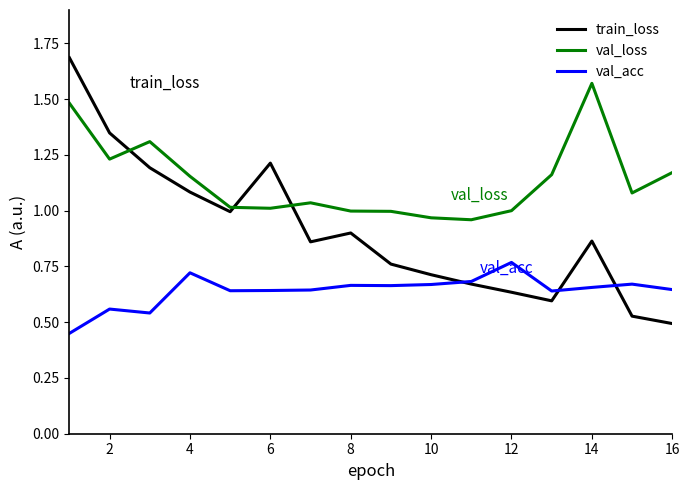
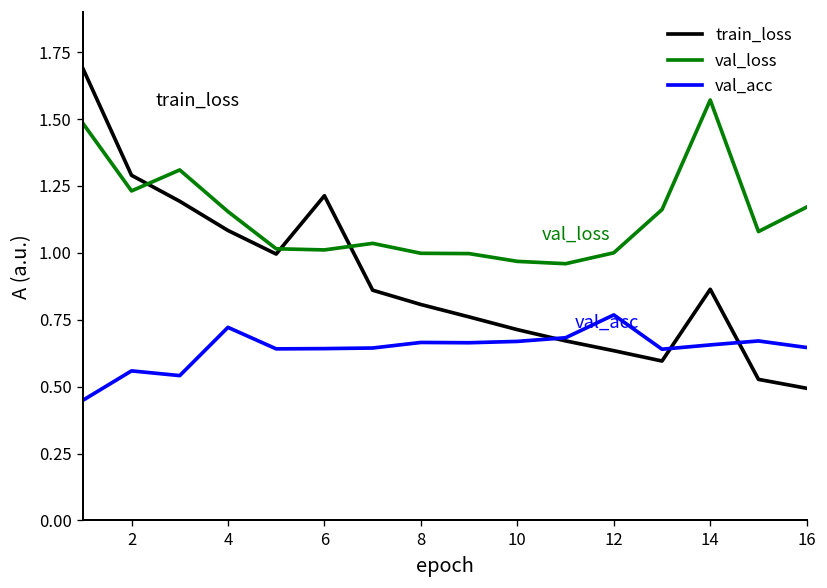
train_loss, 2: 1.35 -> 1.29
train_loss, 8: 0.90 -> 0.81
